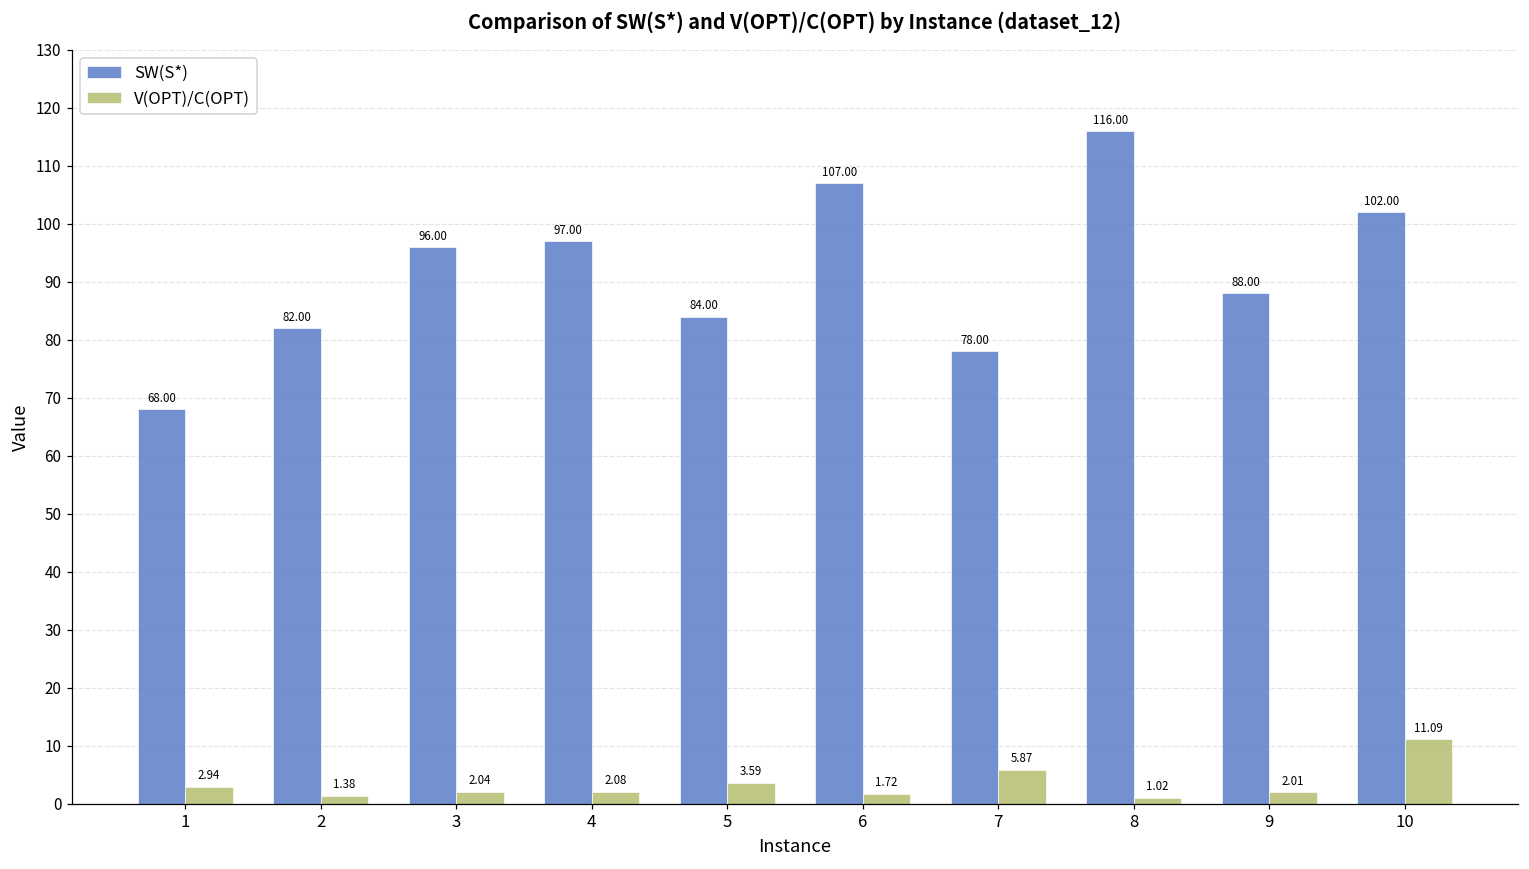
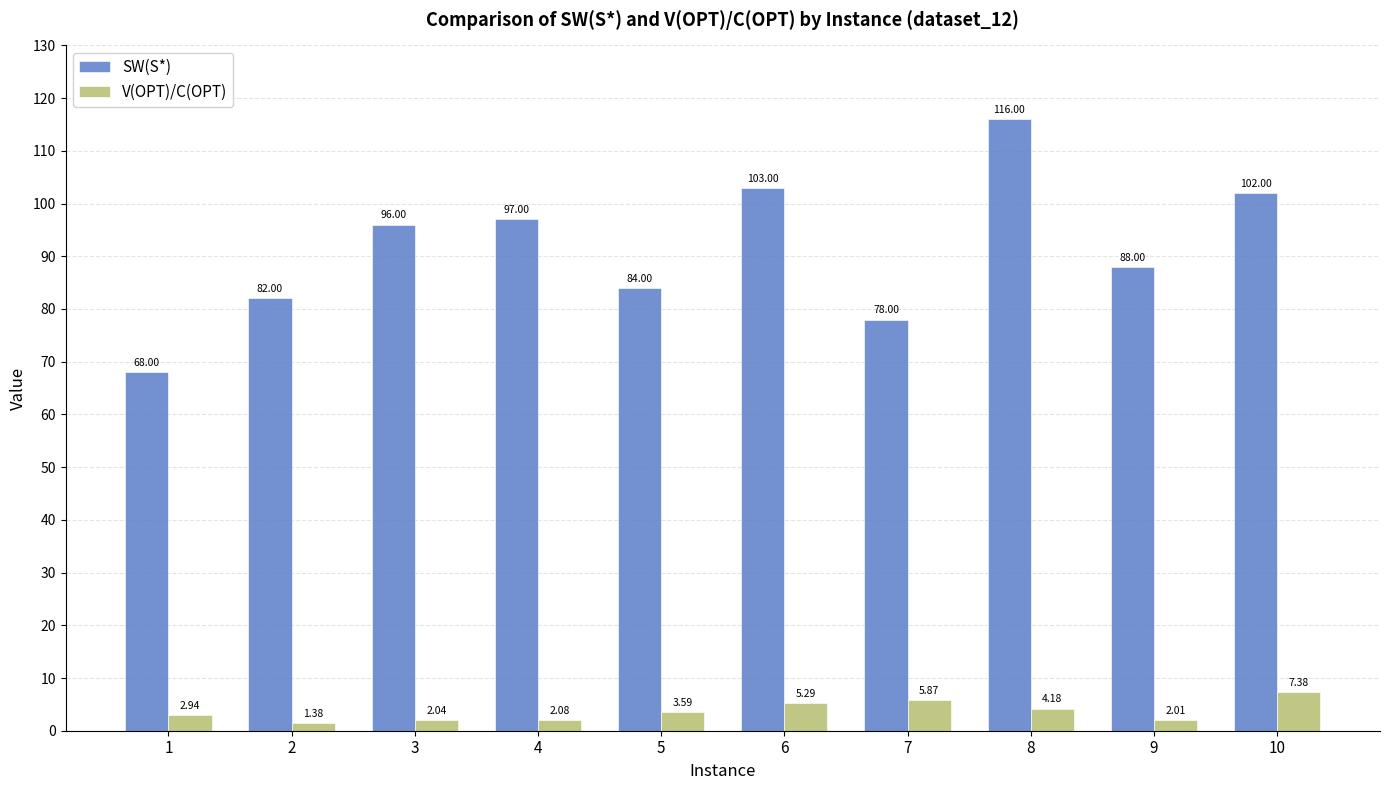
SW(S*), 6: 107.00 -> 103.00
V(OPT)/C(OPT), 6: 1.72 -> 5.29
V(OPT)/C(OPT), 8: 1.02 -> 4.18
V(OPT)/C(OPT), 10: 11.09 -> 7.38
